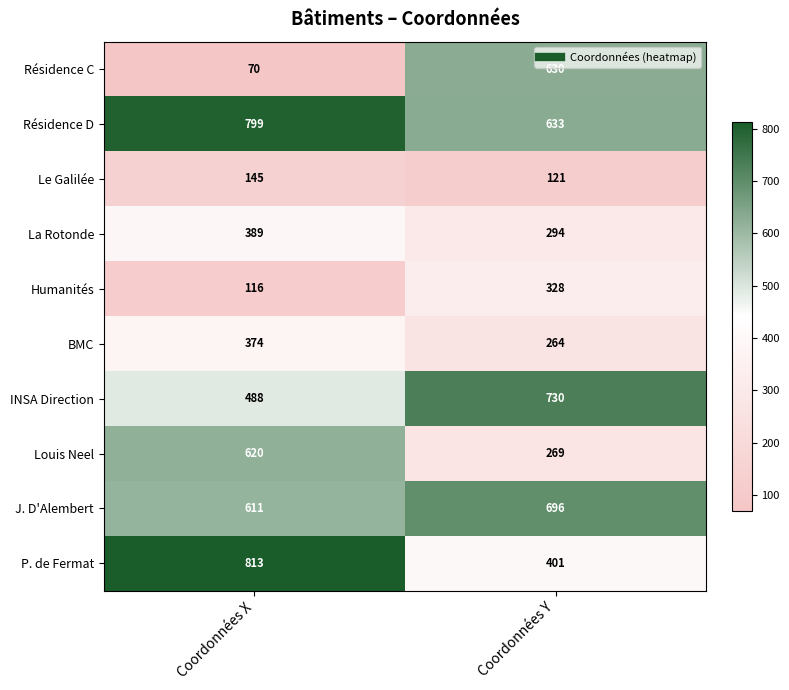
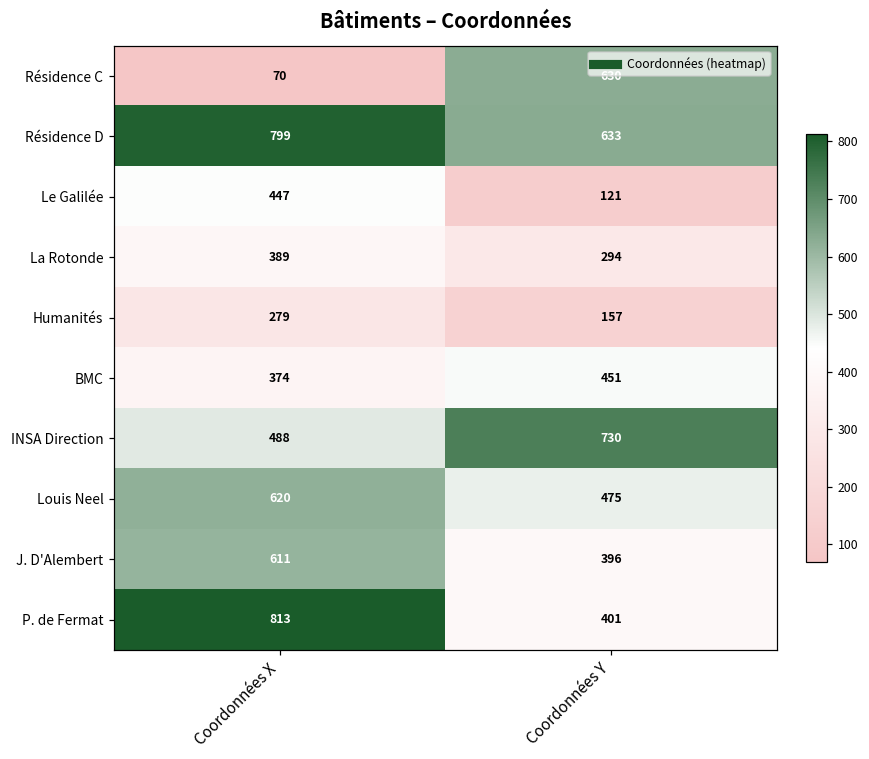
Le Galilée, Coordonnées X: 145 -> 447
Humanités, Coordonnées X: 116 -> 279
Humanités, Coordonnées Y: 328 -> 157
BMC, Coordonnées Y: 264 -> 451
Louis Neel, Coordonnées Y: 269 -> 475
J. D'Alembert, Coordonnées Y: 696 -> 396
